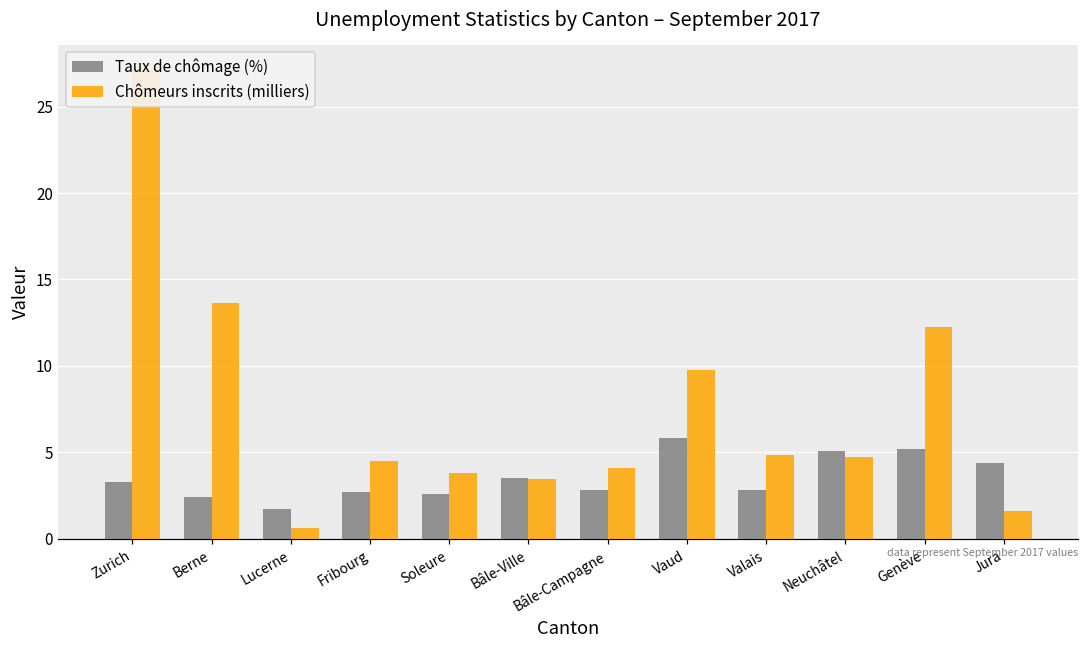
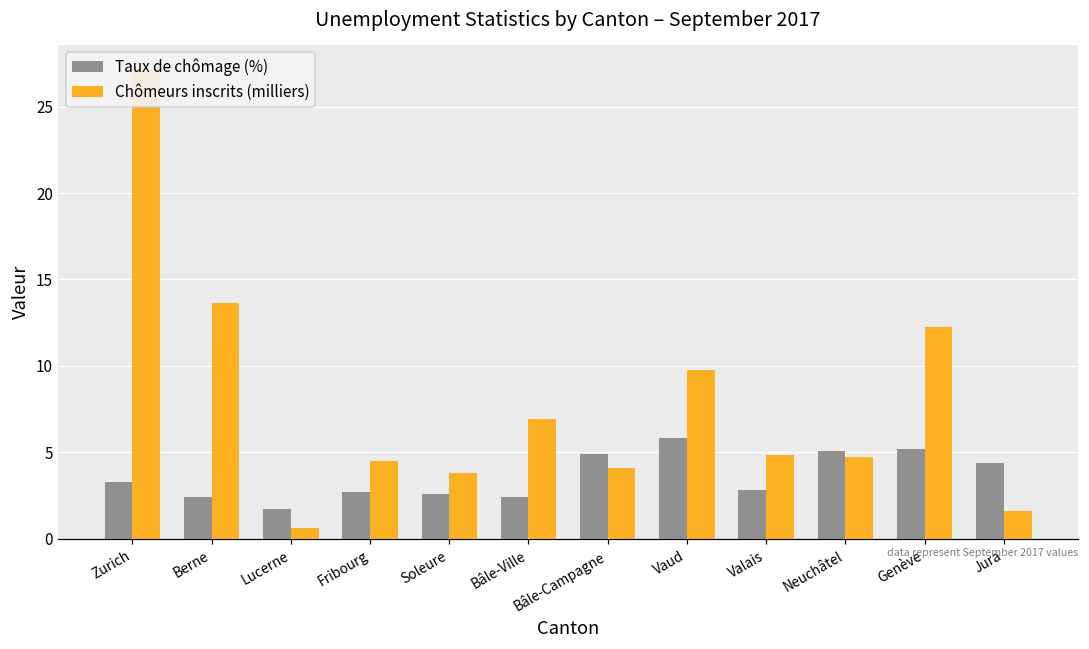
Taux de chômage (%), Bâle-Ville: 3.5 -> 2.4
Chômeurs inscrits (milliers), Bâle-Ville: 3.5 -> 6.9
Taux de chômage (%), Bâle-Campagne: 2.8 -> 4.9
